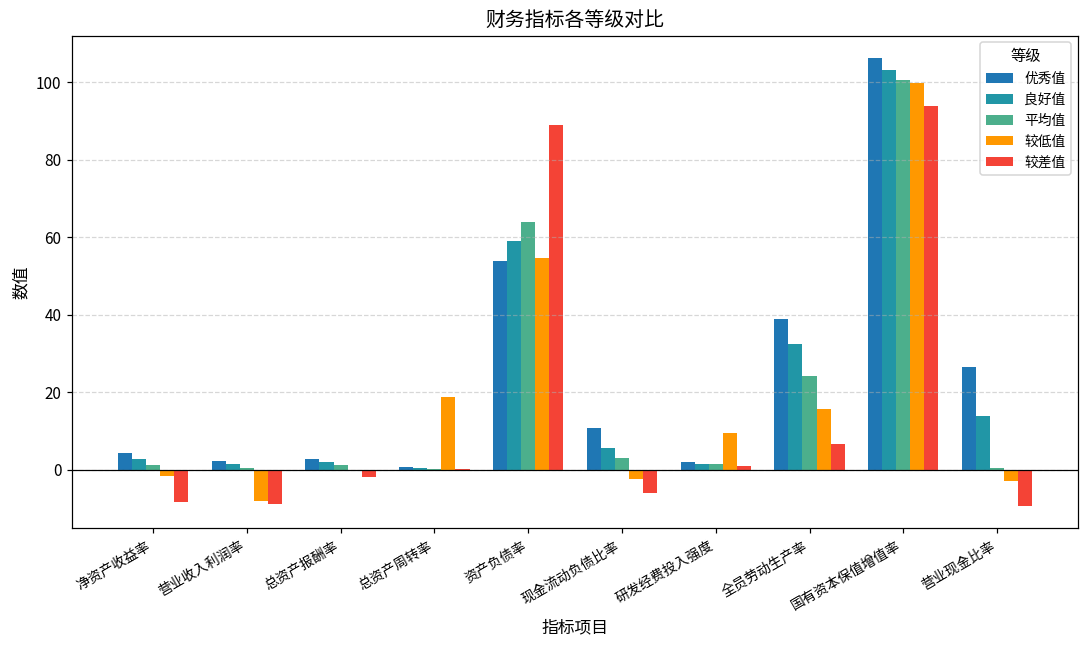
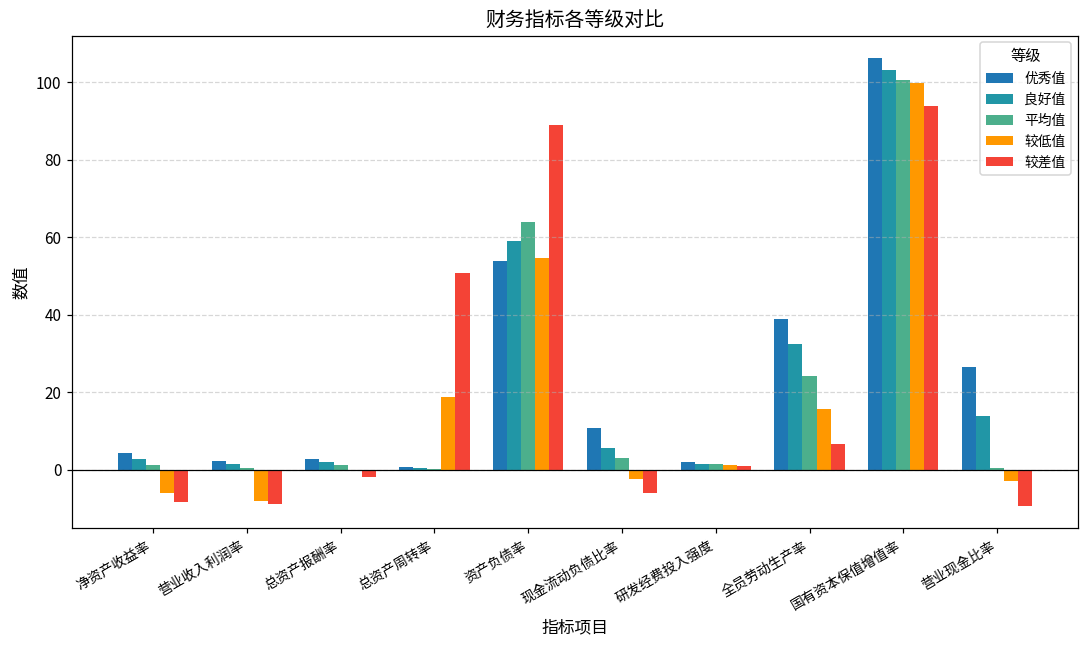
较低值, 净资产收益率: -2 -> -6
较差值, 总资产周转率: 0 -> 51
较低值, 研发经费投入强度: 10 -> 1
